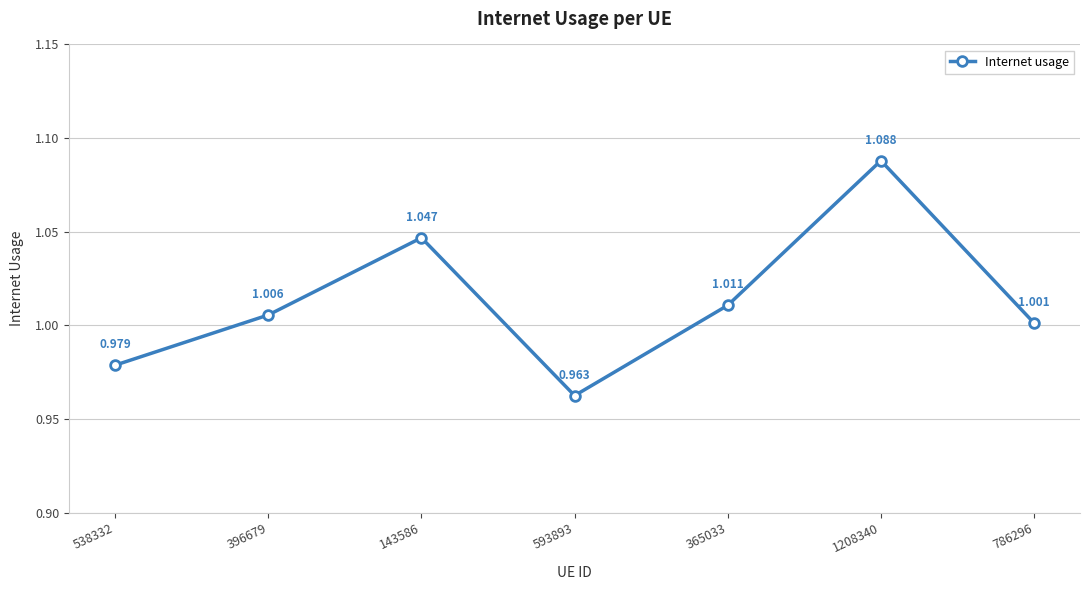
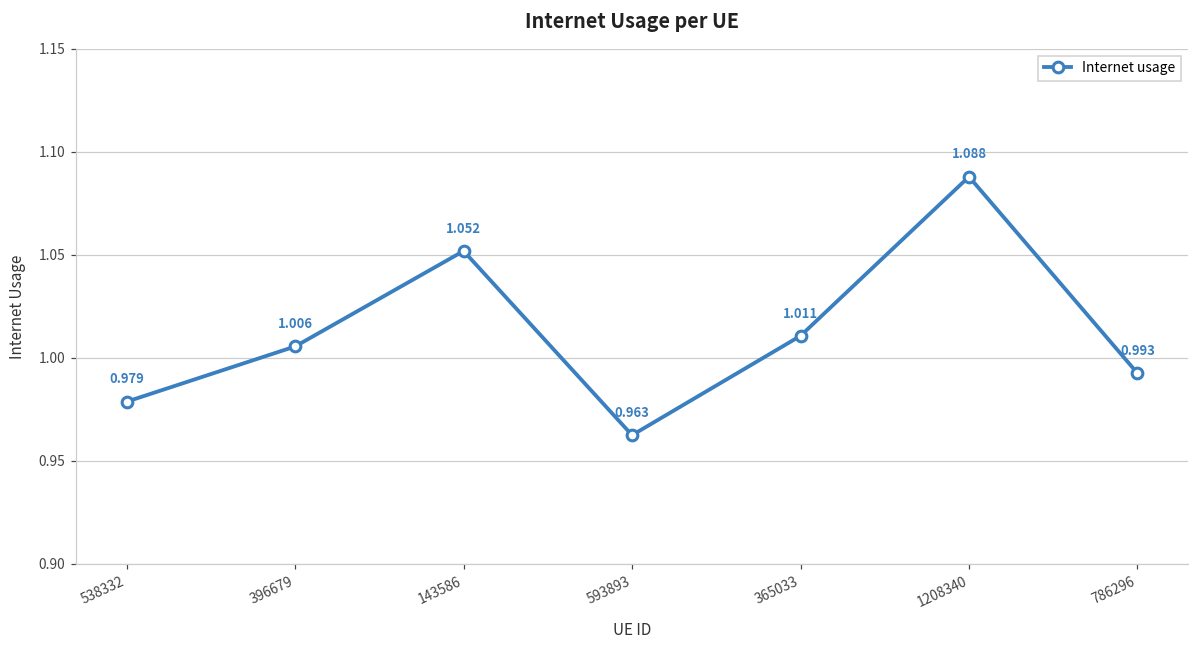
143586: 1.047 -> 1.052
786296: 1.001 -> 0.993
